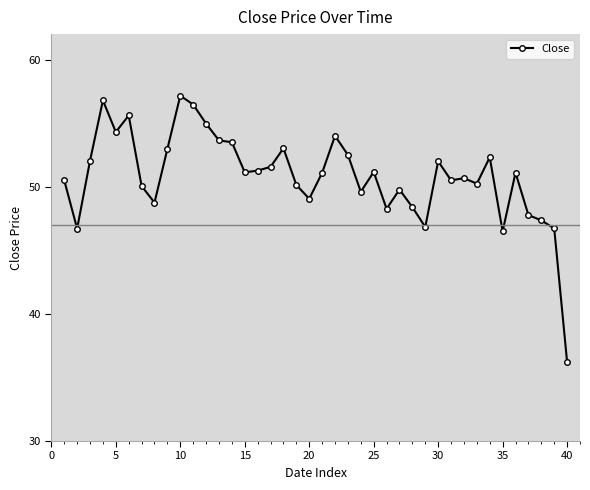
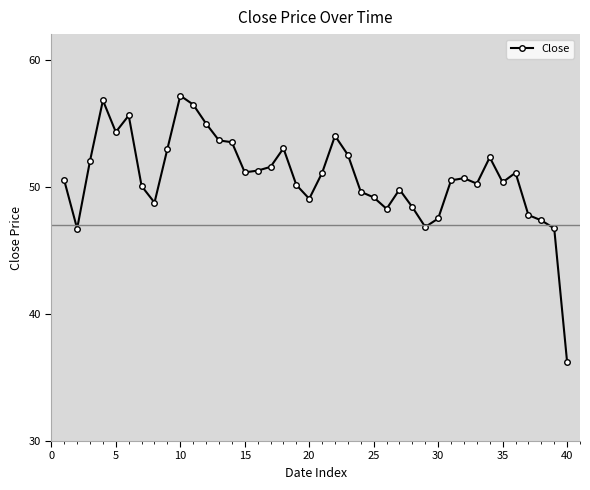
25: 51.2 -> 49.2
30: 52.0 -> 47.5
35: 46.5 -> 50.4
